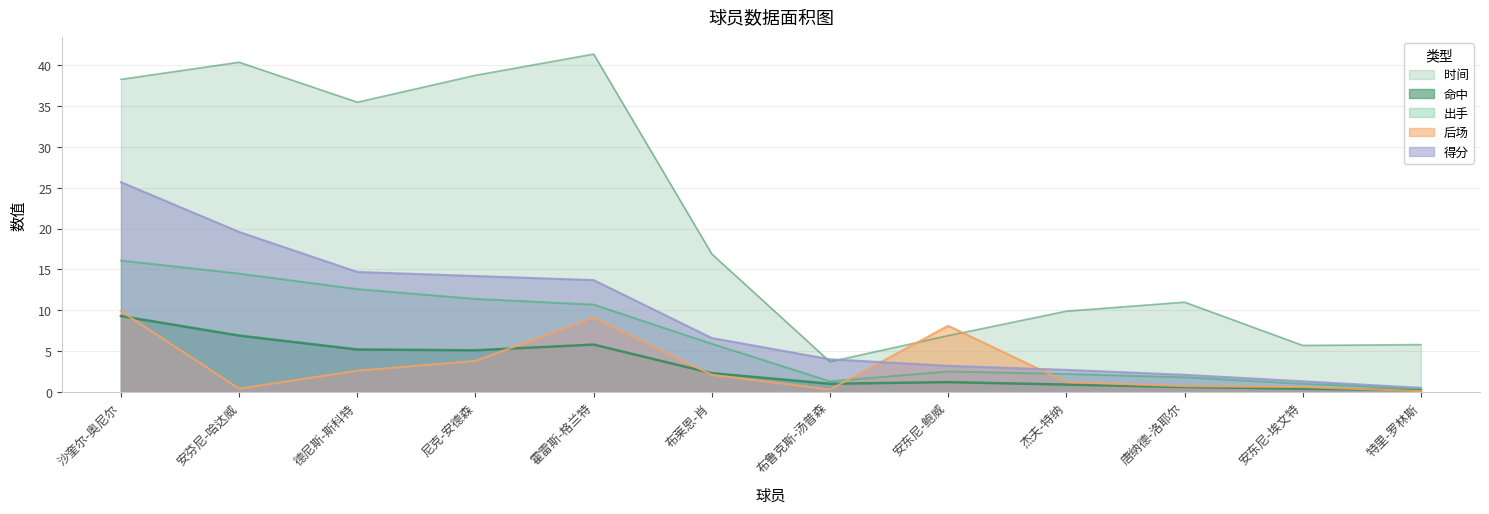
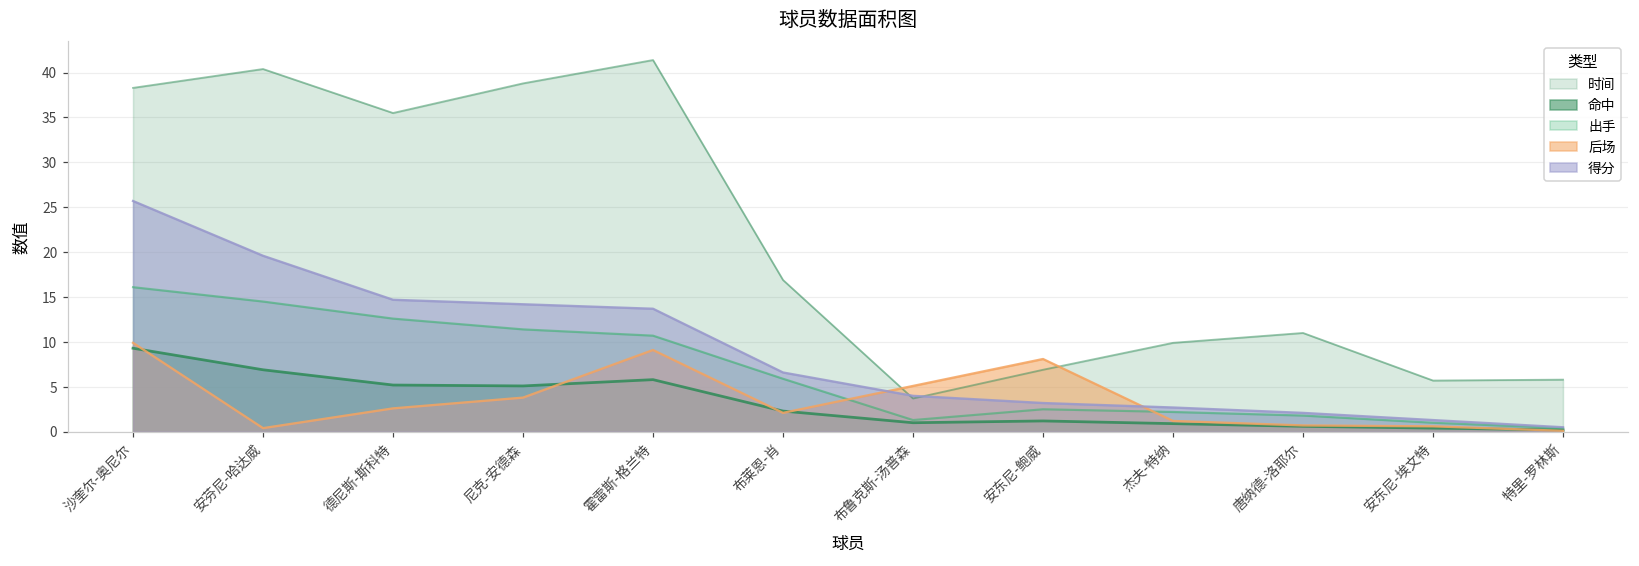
后场, 布鲁克斯-汤普森: 0 -> 5
